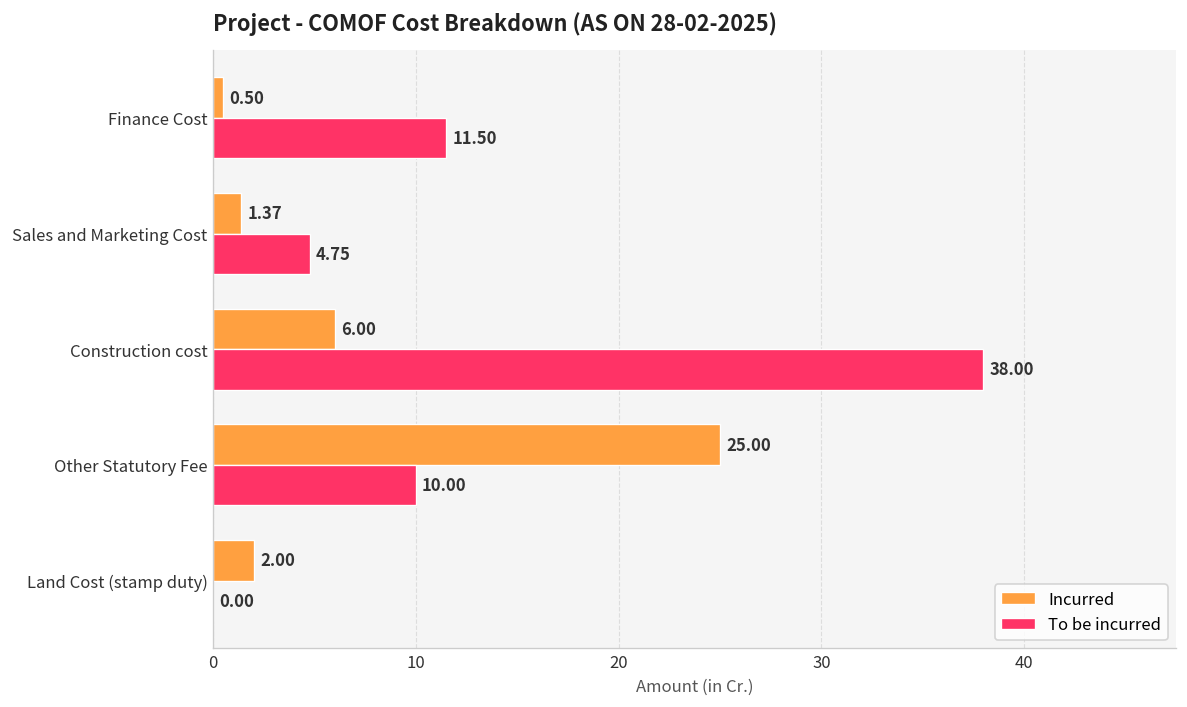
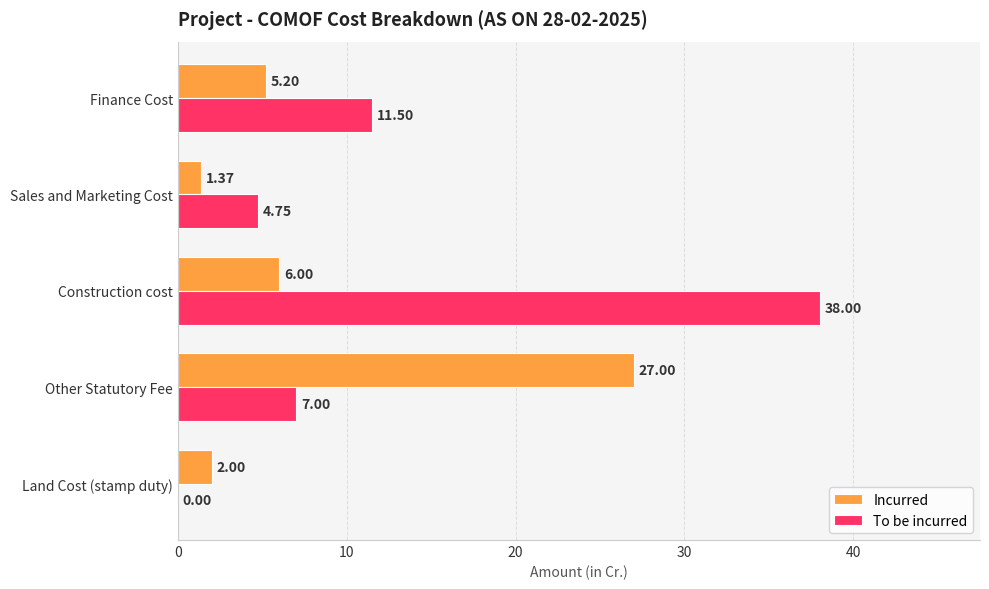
Incurred, Finance Cost: 0.50 -> 5.20
Incurred, Other Statutory Fee: 25.00 -> 27.00
To be incurred, Other Statutory Fee: 10.00 -> 7.00
